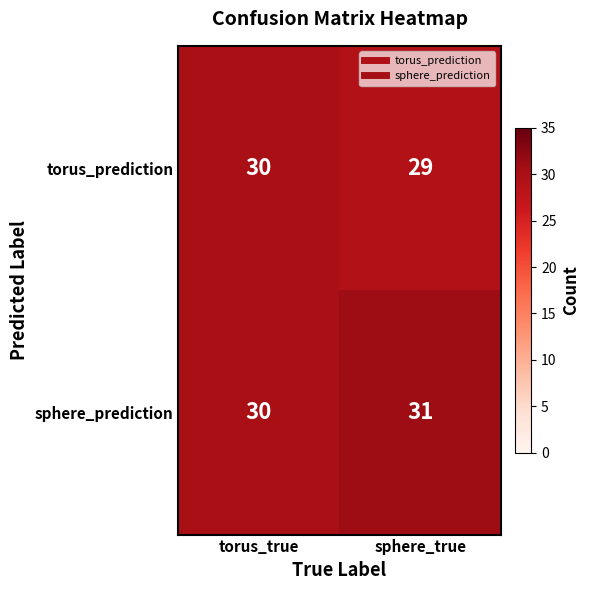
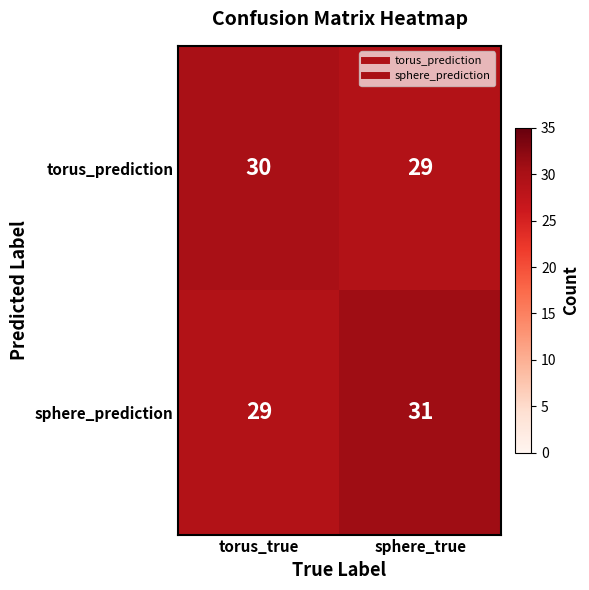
sphere_prediction, torus_true: 30 -> 29
